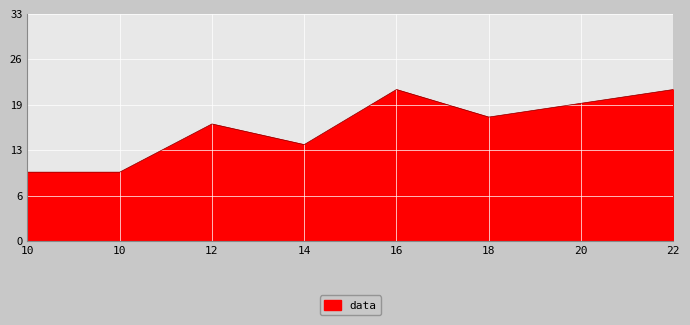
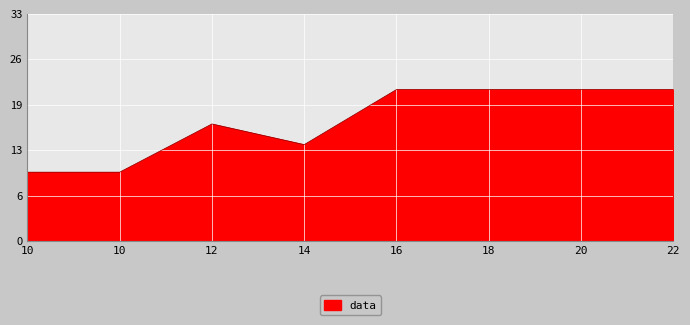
18: 18 -> 22
20: 20 -> 22
